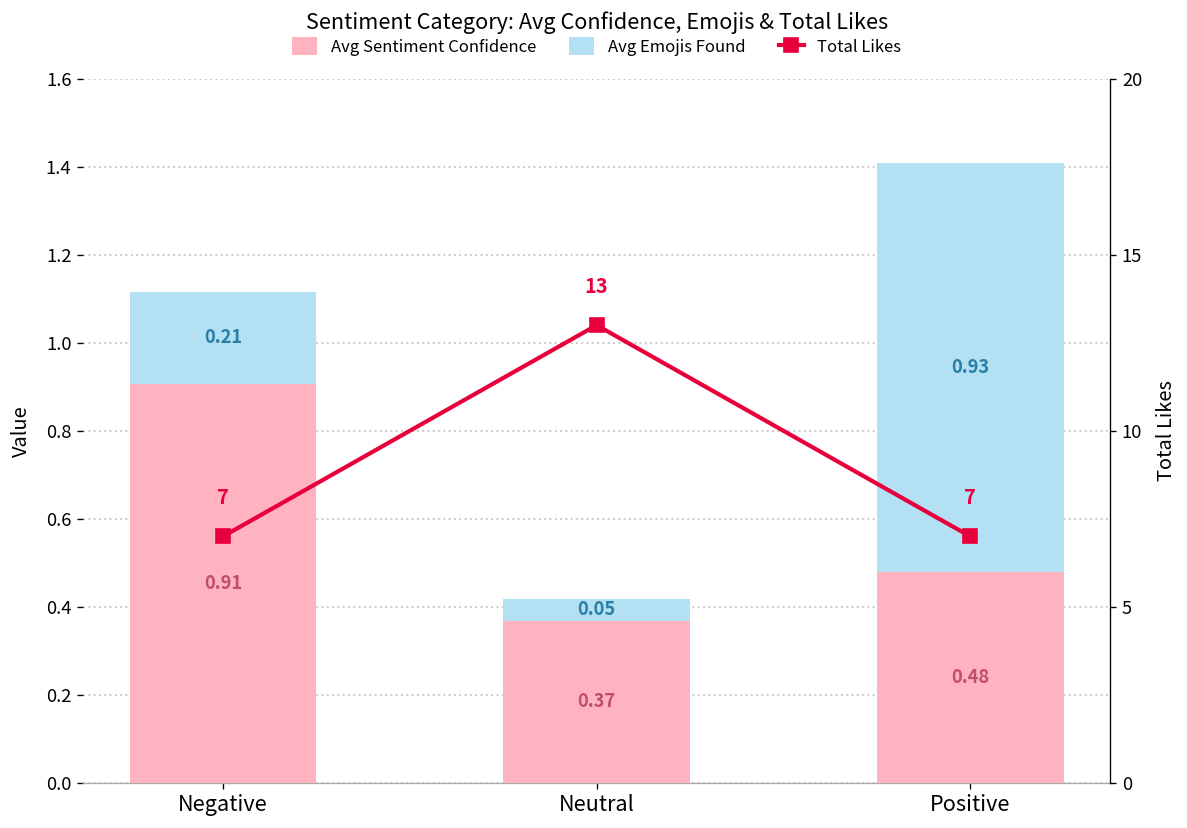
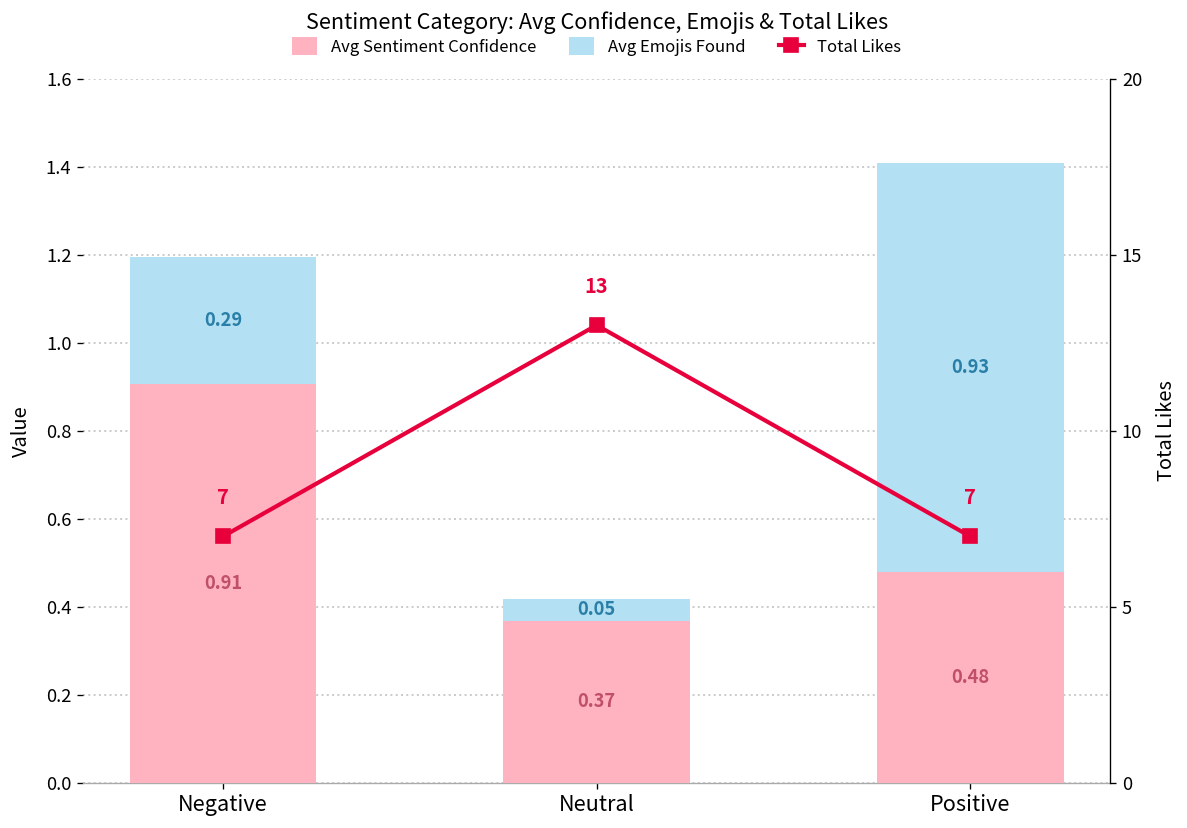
Avg Emojis Found, Negative: 0.21 -> 0.29
